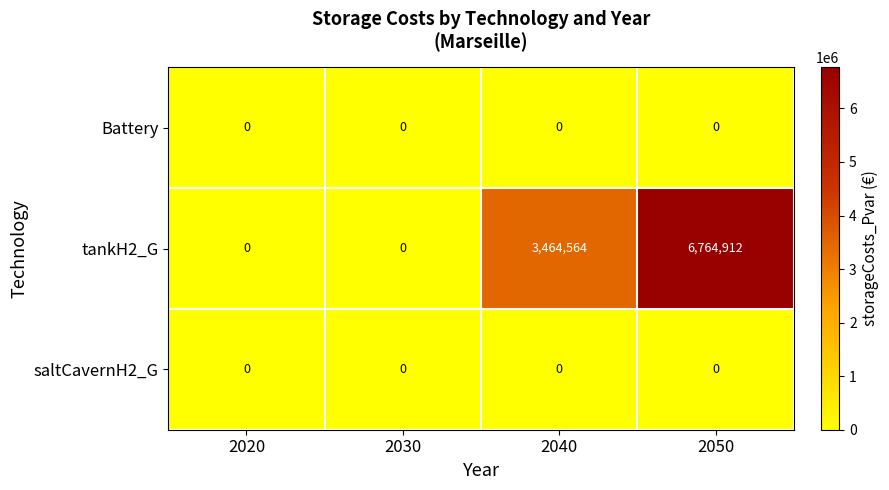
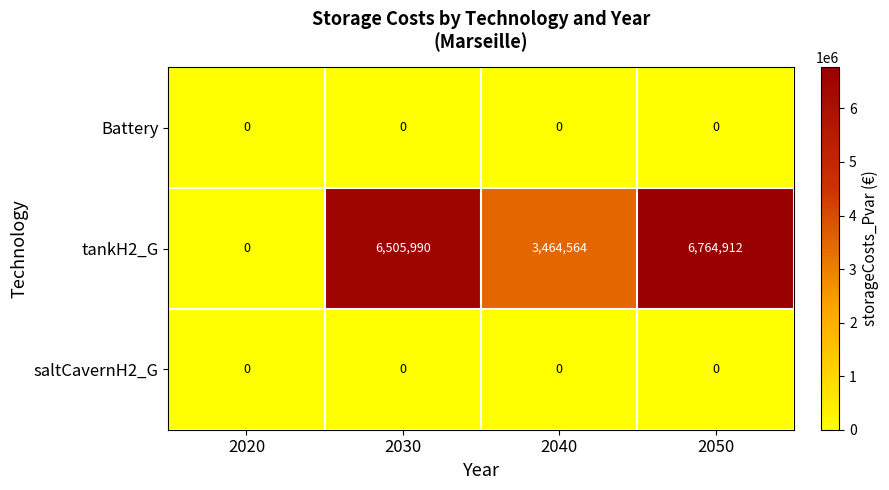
tankH2_G, 2030: 0 -> 6,505,990
